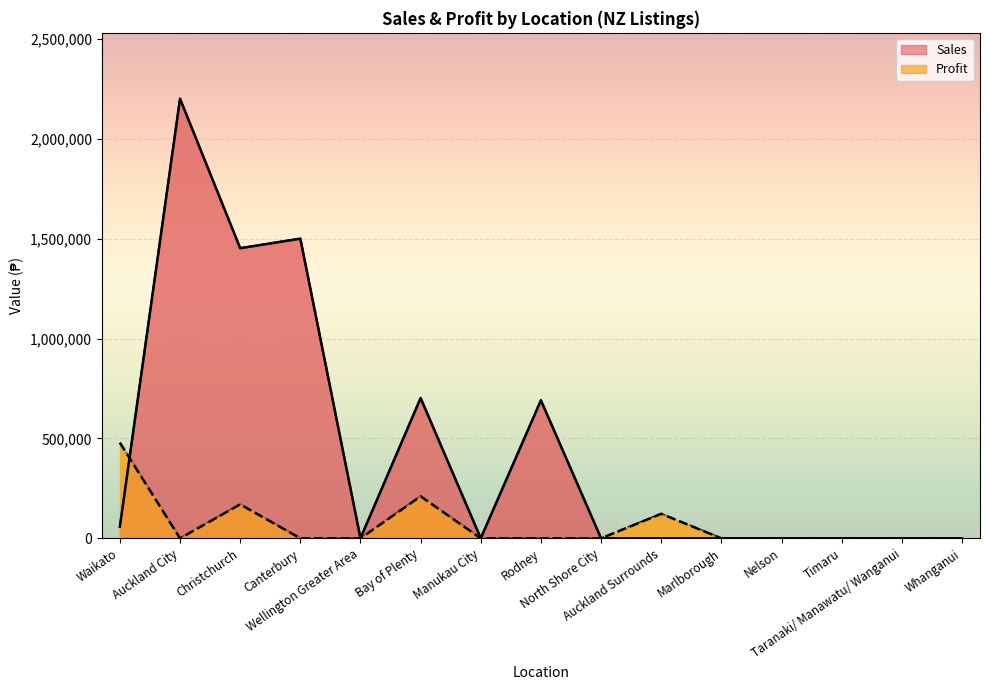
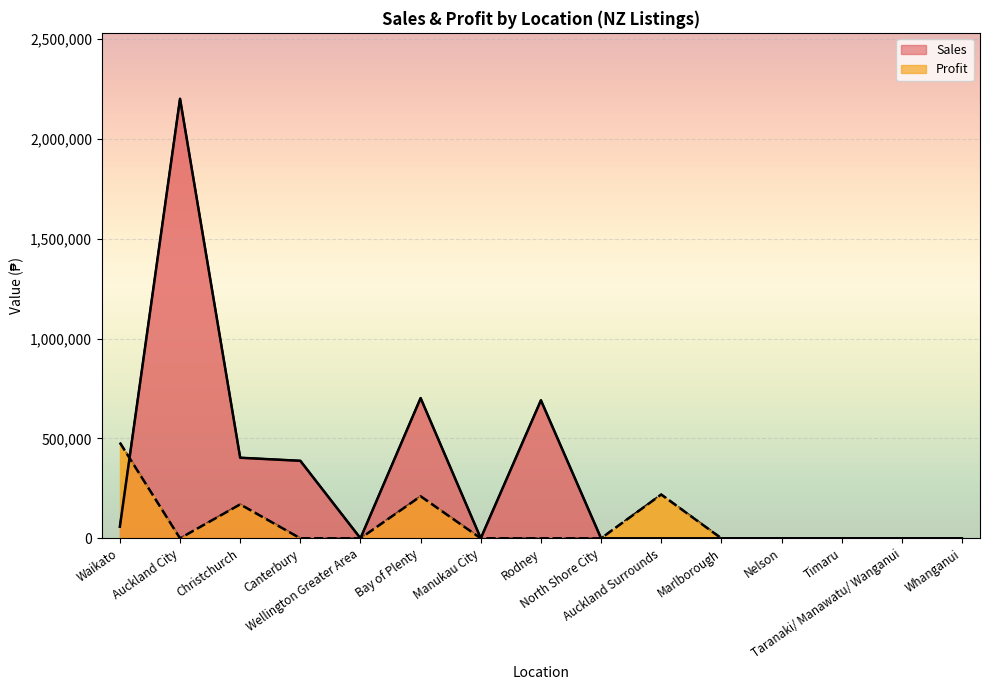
Sales, Christchurch: 1,450,000 -> 400,000
Sales, Canterbury: 1,500,000 -> 390,000
Profit, Auckland Surrounds: 120,000 -> 220,000
